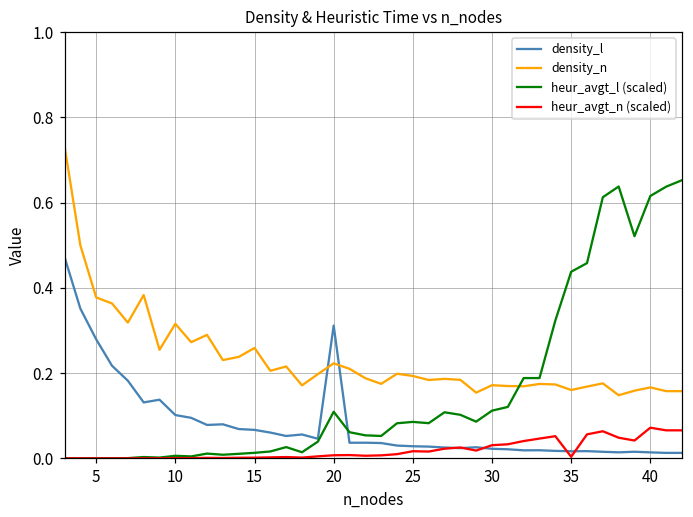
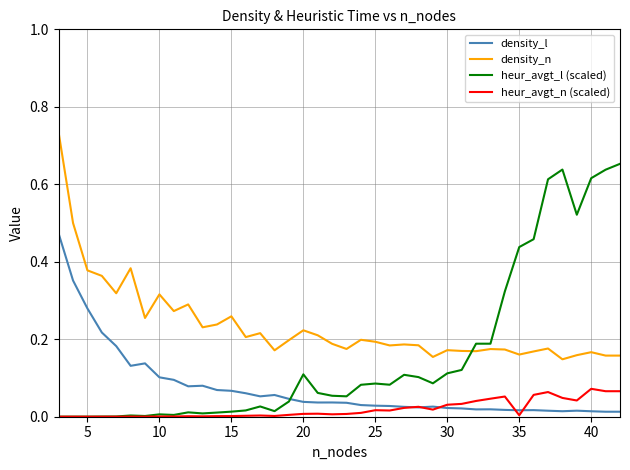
density_l, 20: 0.31 -> 0.04
